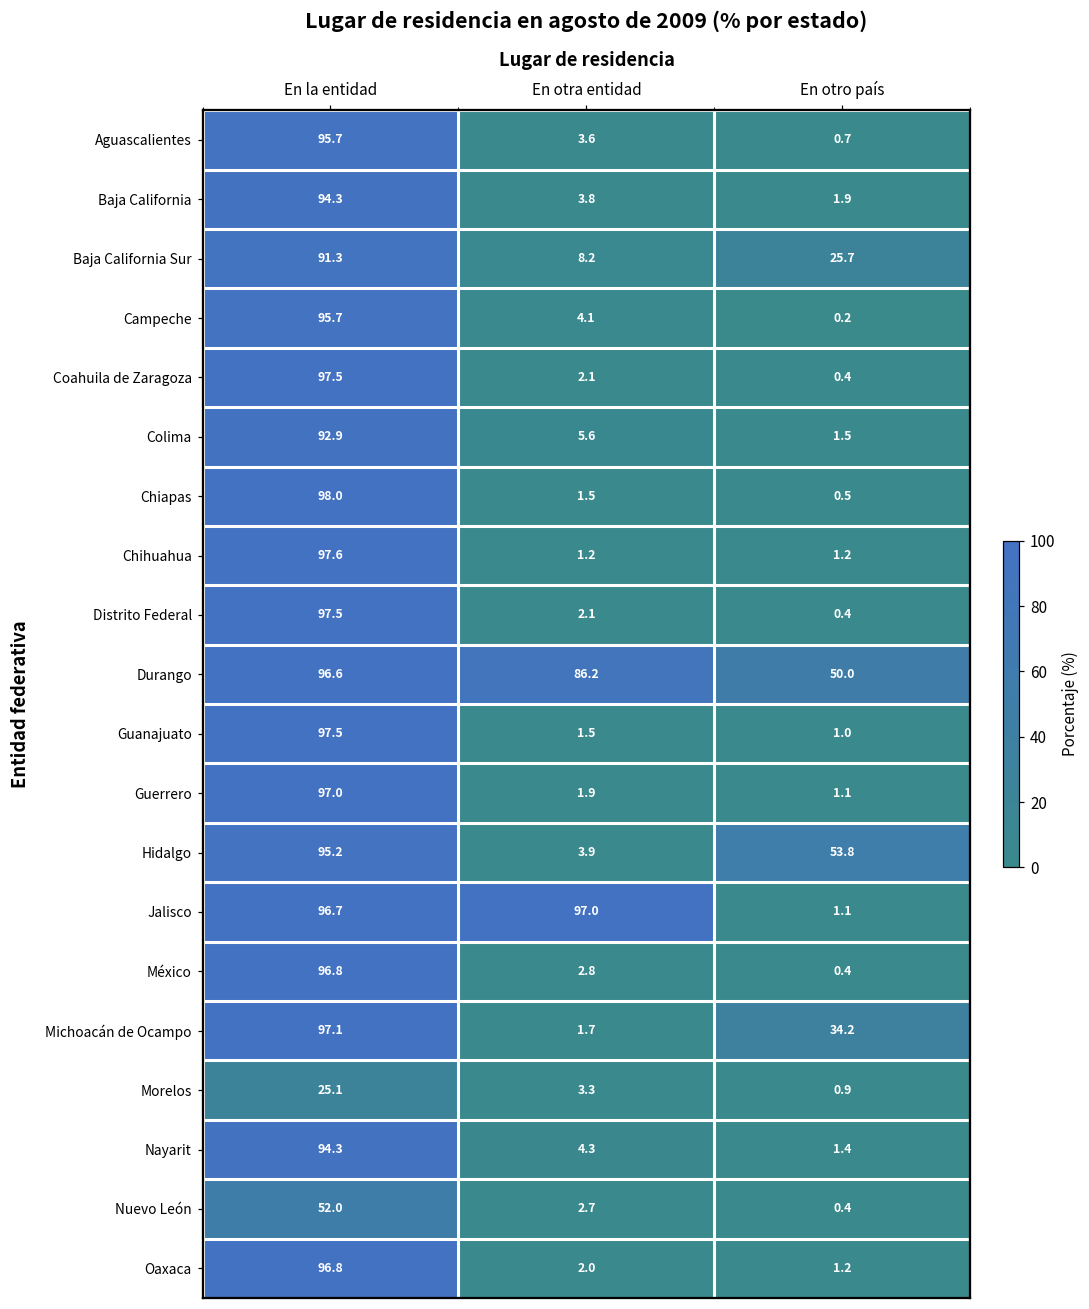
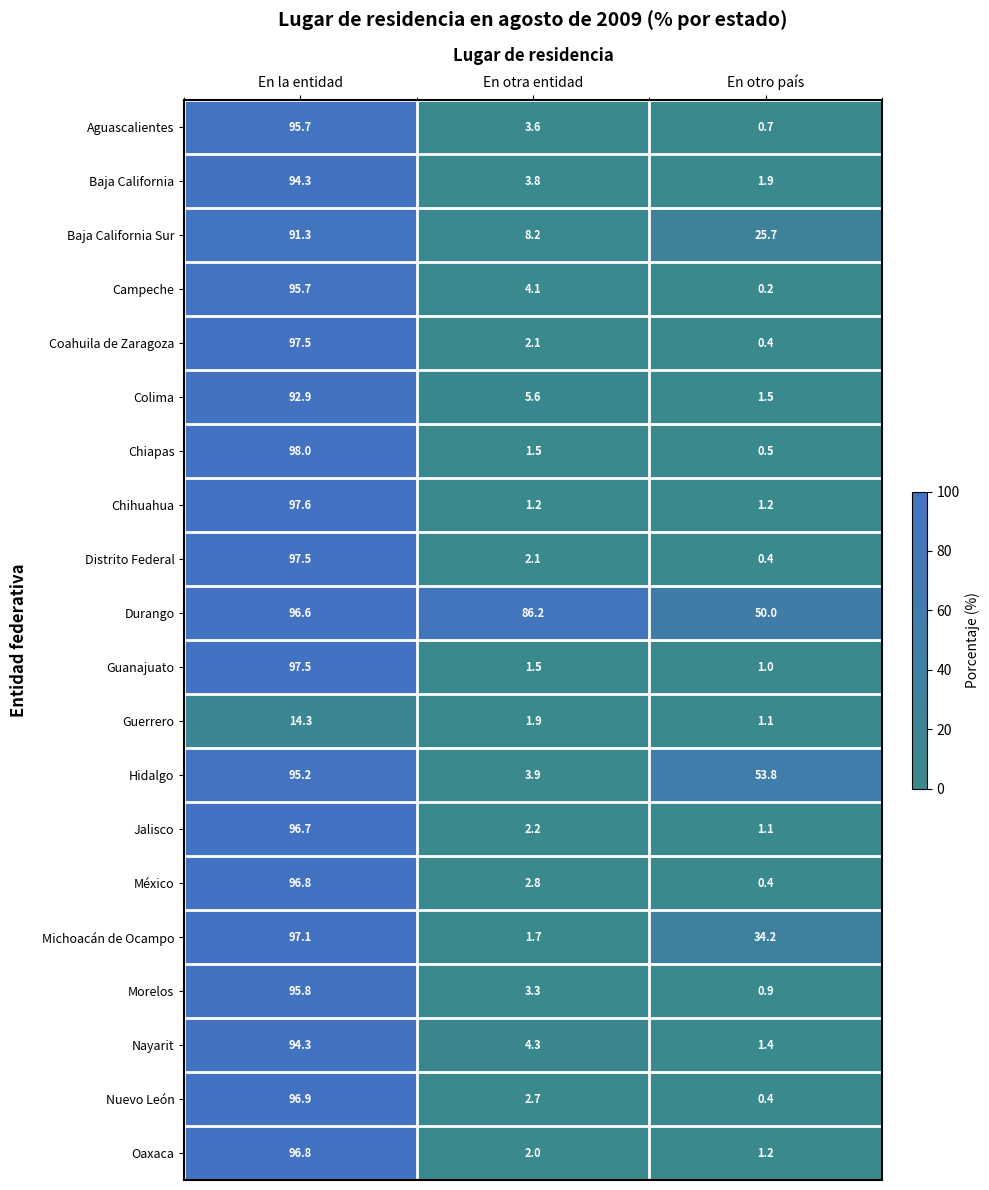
Guerrero, En la entidad: 97.0 -> 14.3
Jalisco, En otra entidad: 97.0 -> 2.2
Morelos, En la entidad: 25.1 -> 95.8
Nuevo León, En la entidad: 52.0 -> 96.9
